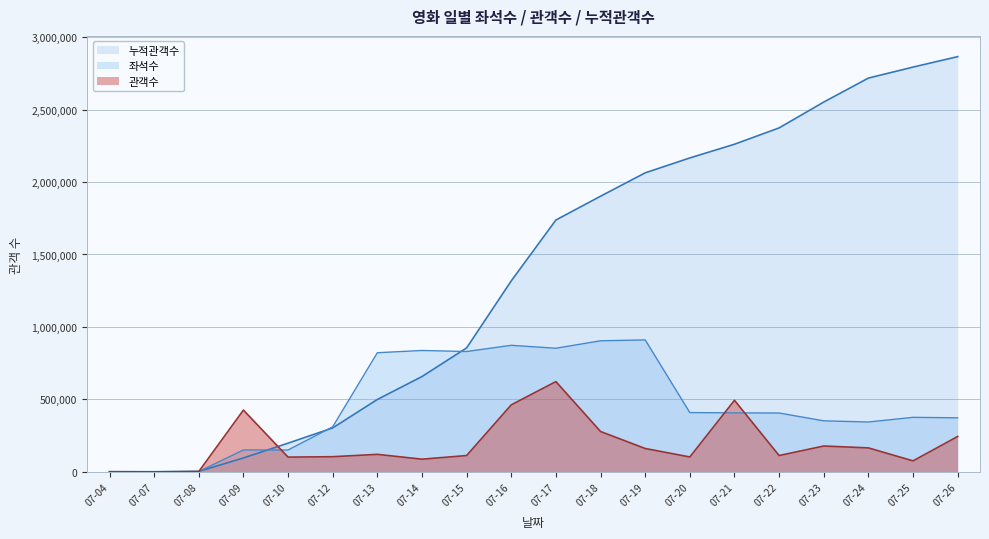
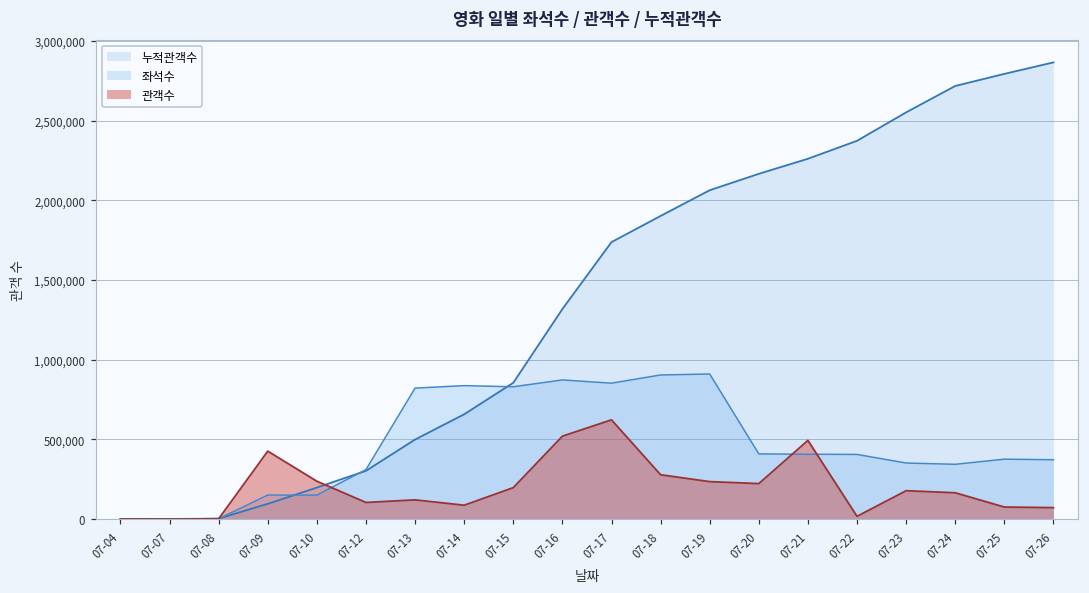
관객수, 07-10: 100,000 -> 240,000
관객수, 07-15: 110,000 -> 200,000
관객수, 07-16: 460,000 -> 520,000
관객수, 07-19: 160,000 -> 240,000
관객수, 07-20: 100,000 -> 220,000
관객수, 07-22: 110,000 -> 20,000
관객수, 07-26: 240,000 -> 70,000
